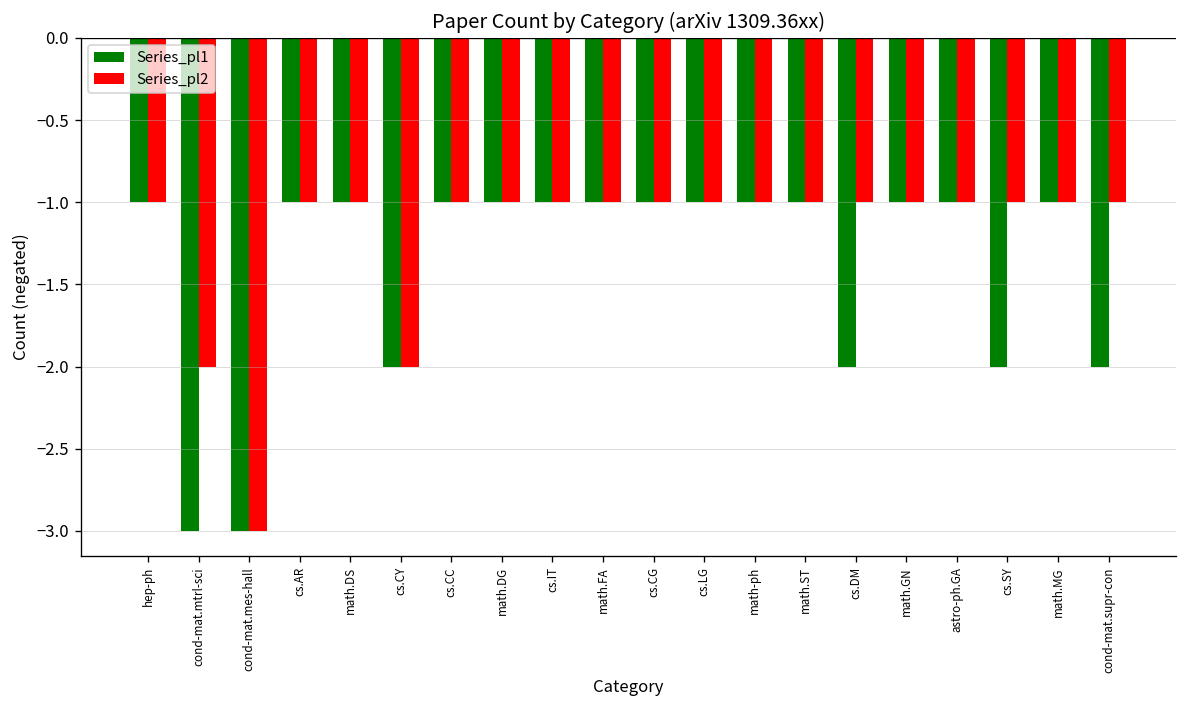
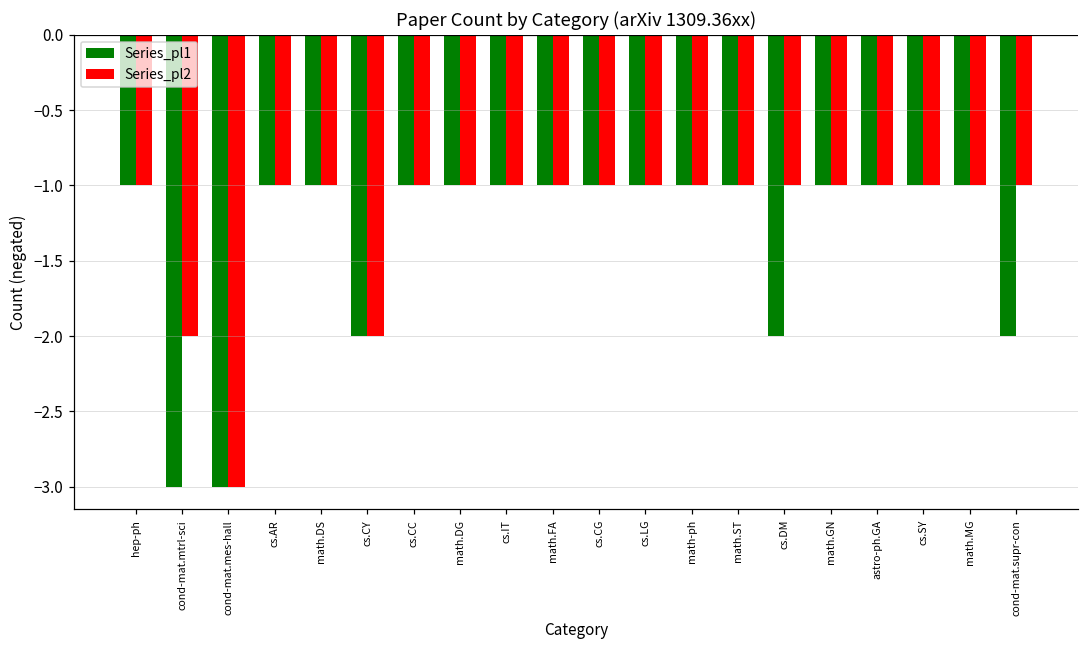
Series_pl1, cs.SY: -2.00 -> -1.00
